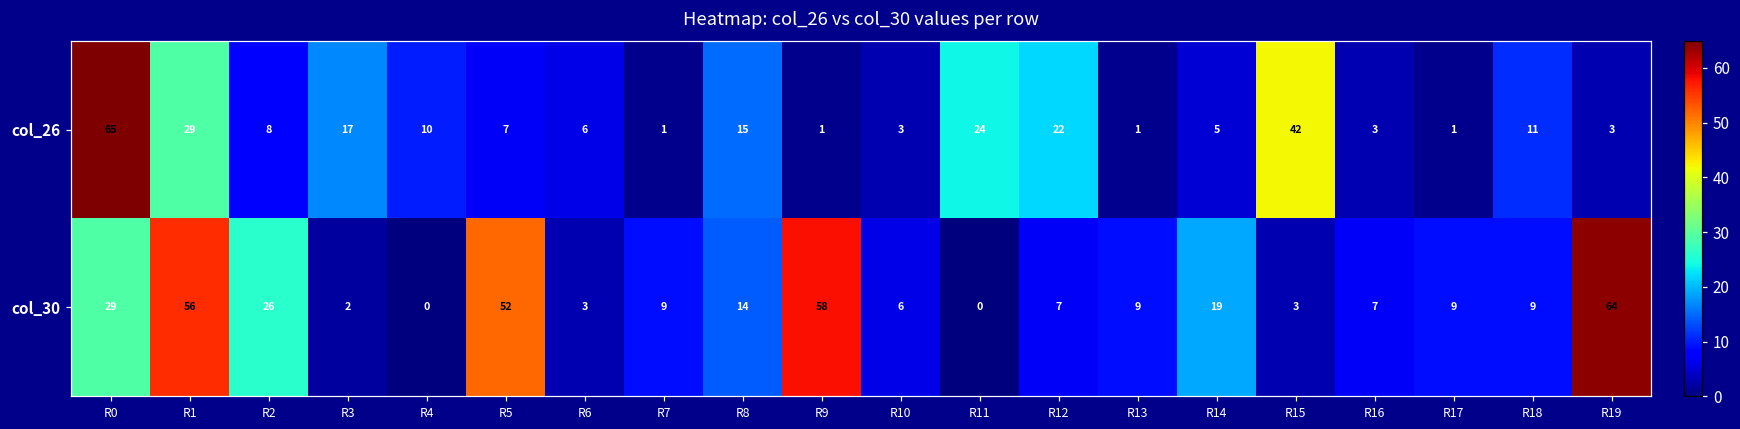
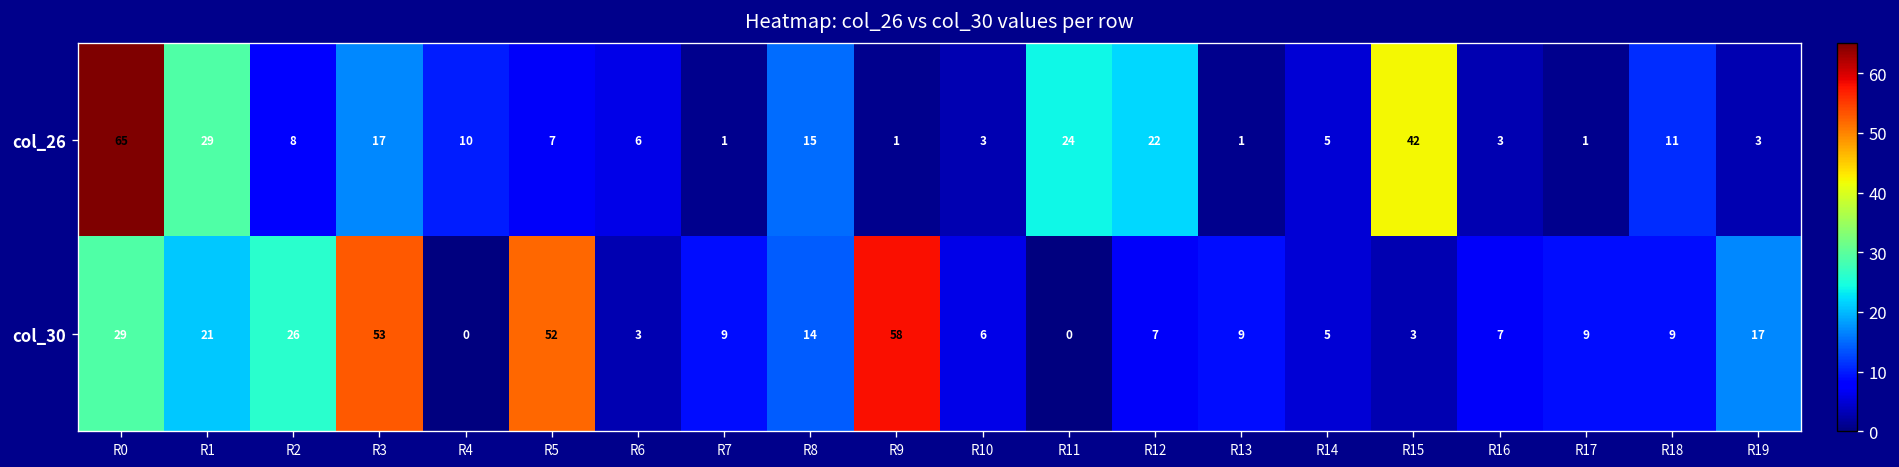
col_30, R1: 56 -> 21
col_30, R3: 2 -> 53
col_30, R14: 19 -> 5
col_30, R19: 64 -> 17
